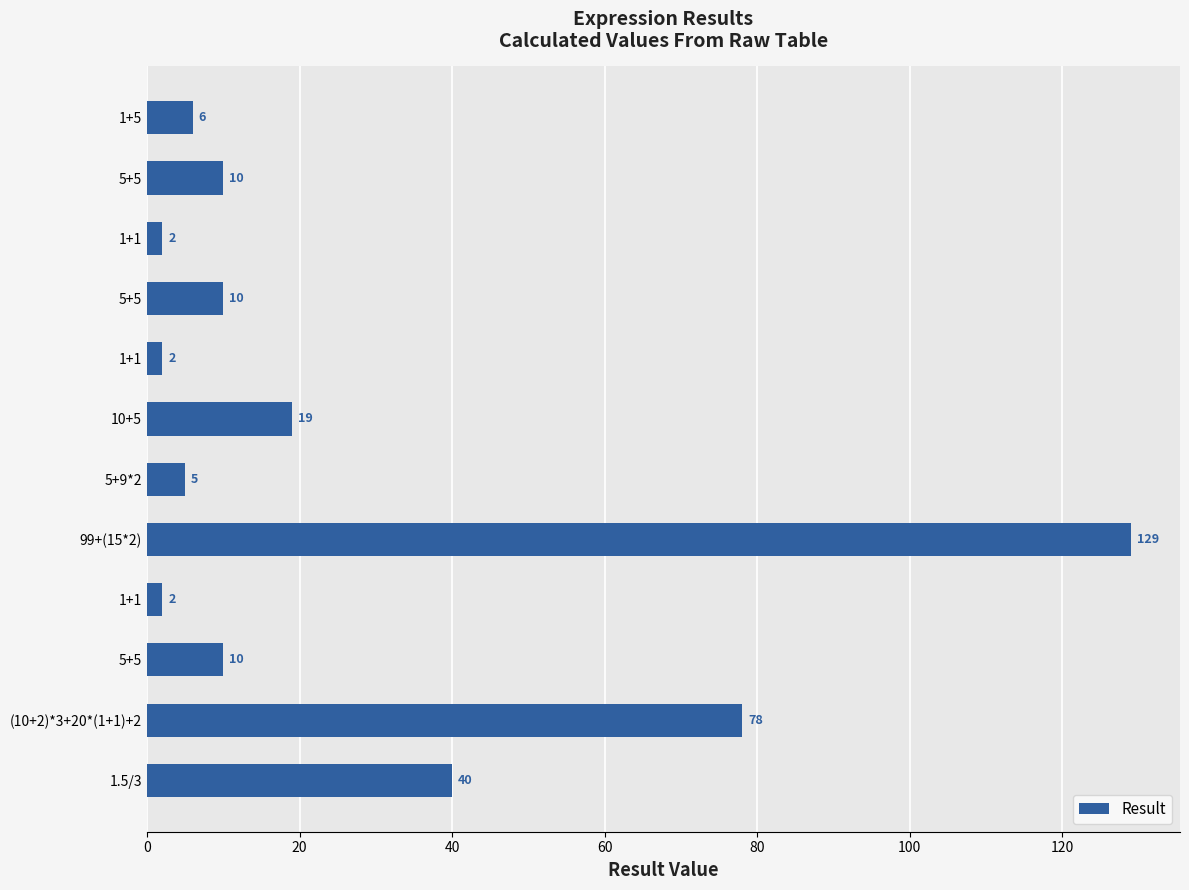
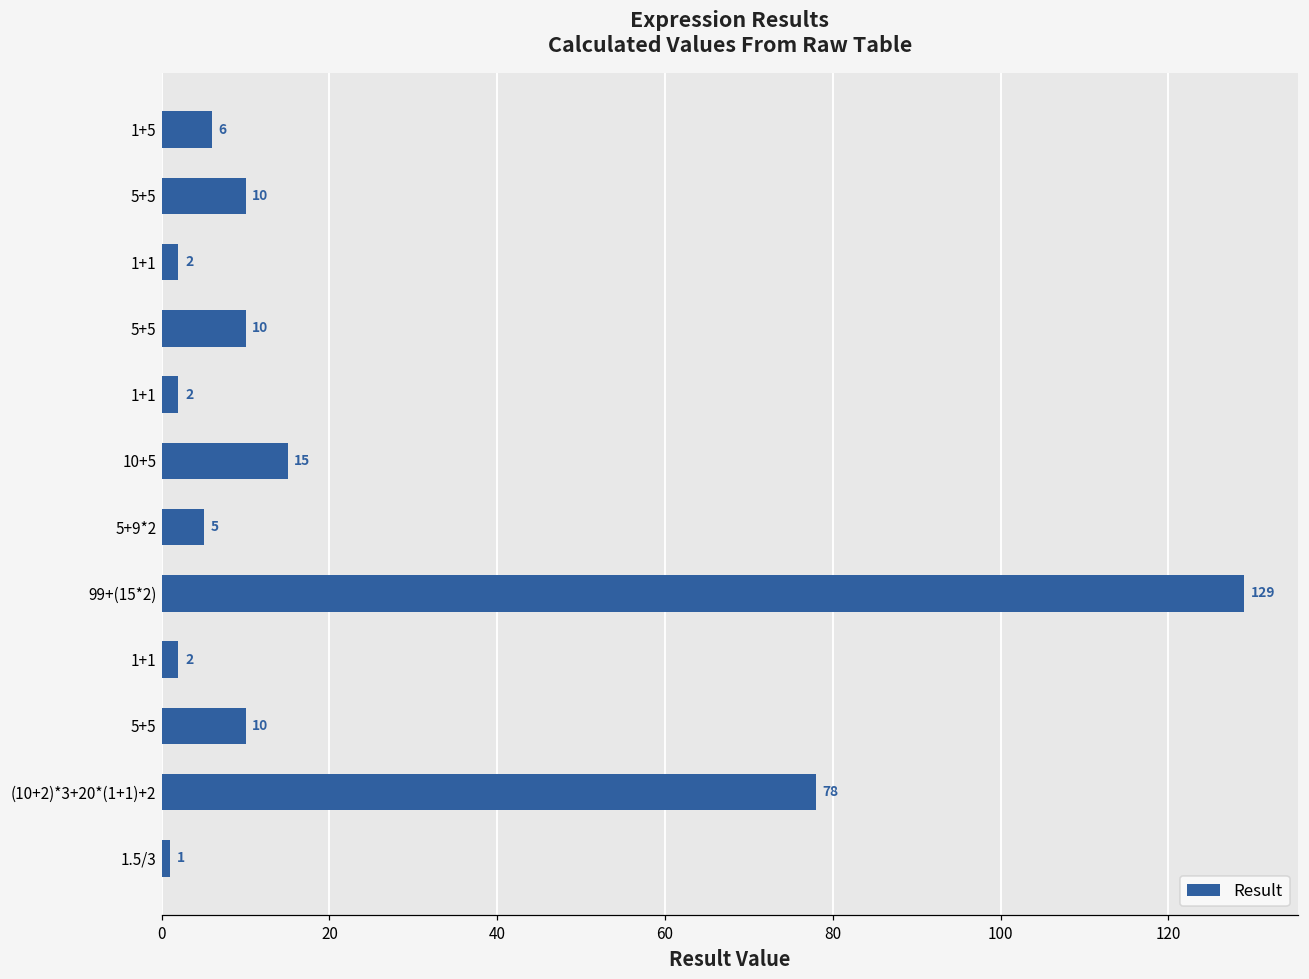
10+5: 19 -> 15
1.5/3: 40 -> 1
